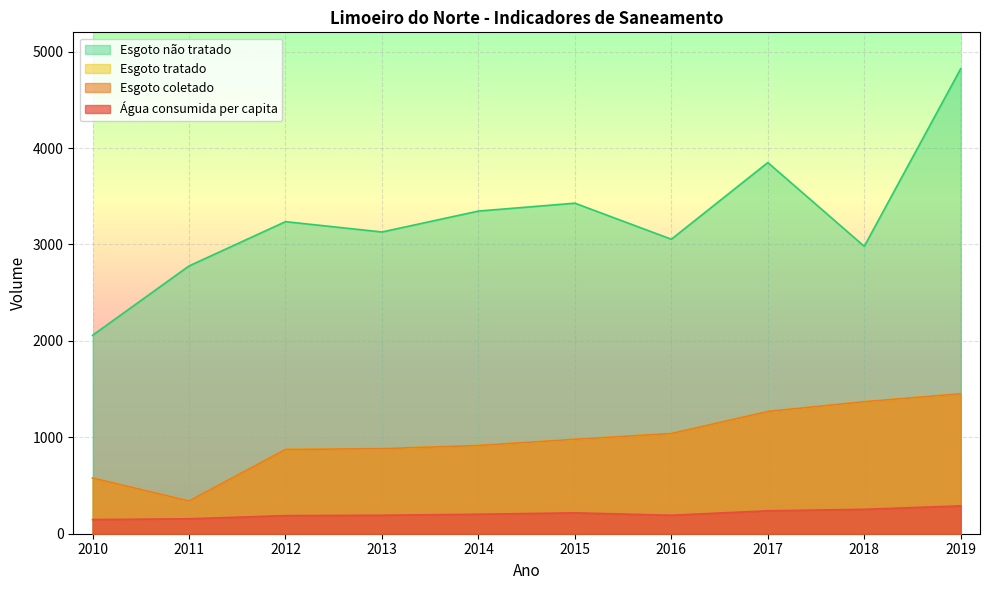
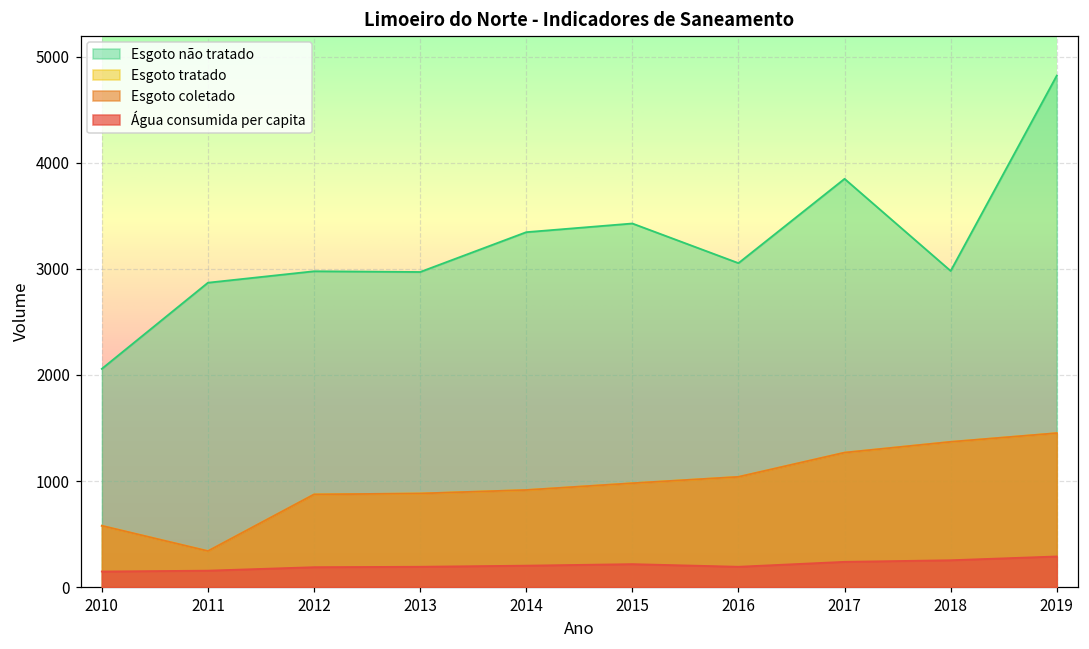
Esgoto não tratado, 2011: 2800 -> 2900
Esgoto não tratado, 2012: 3200 -> 3000
Esgoto não tratado, 2013: 3100 -> 3000
